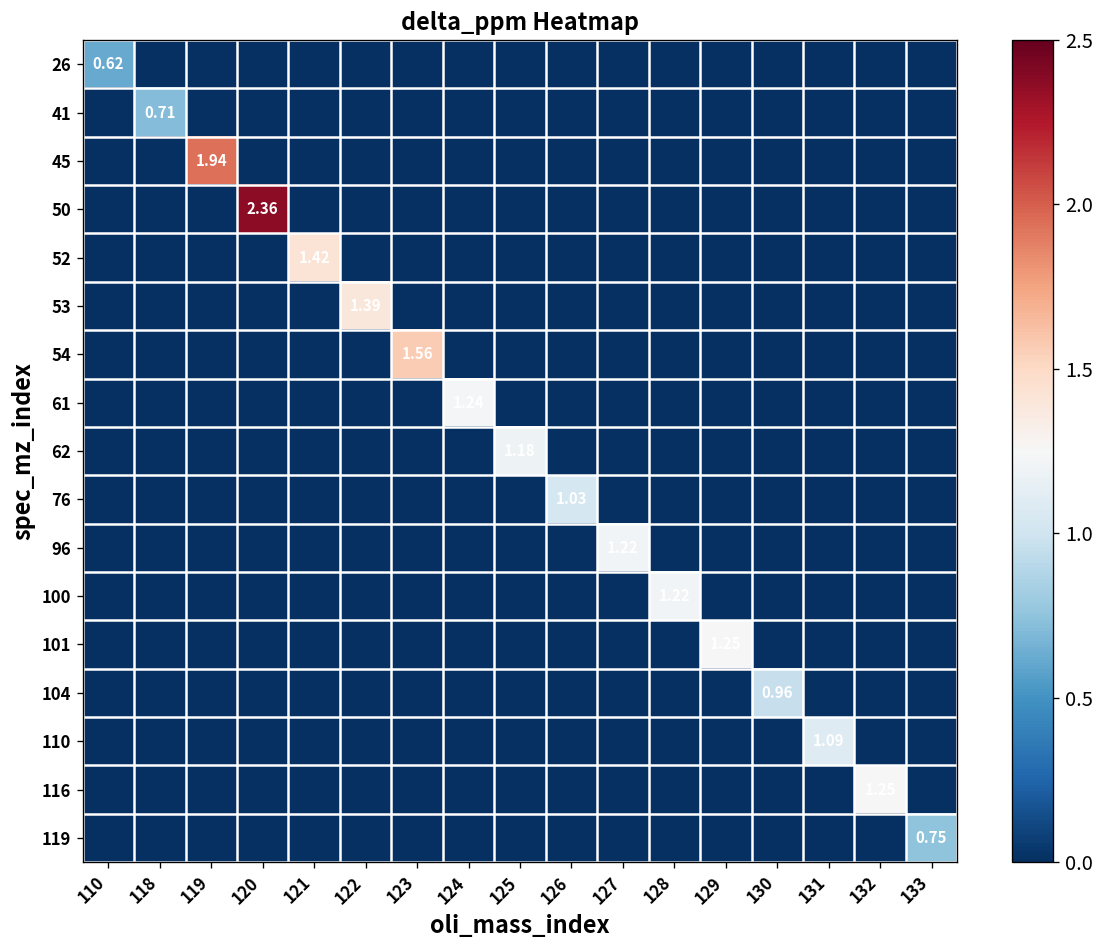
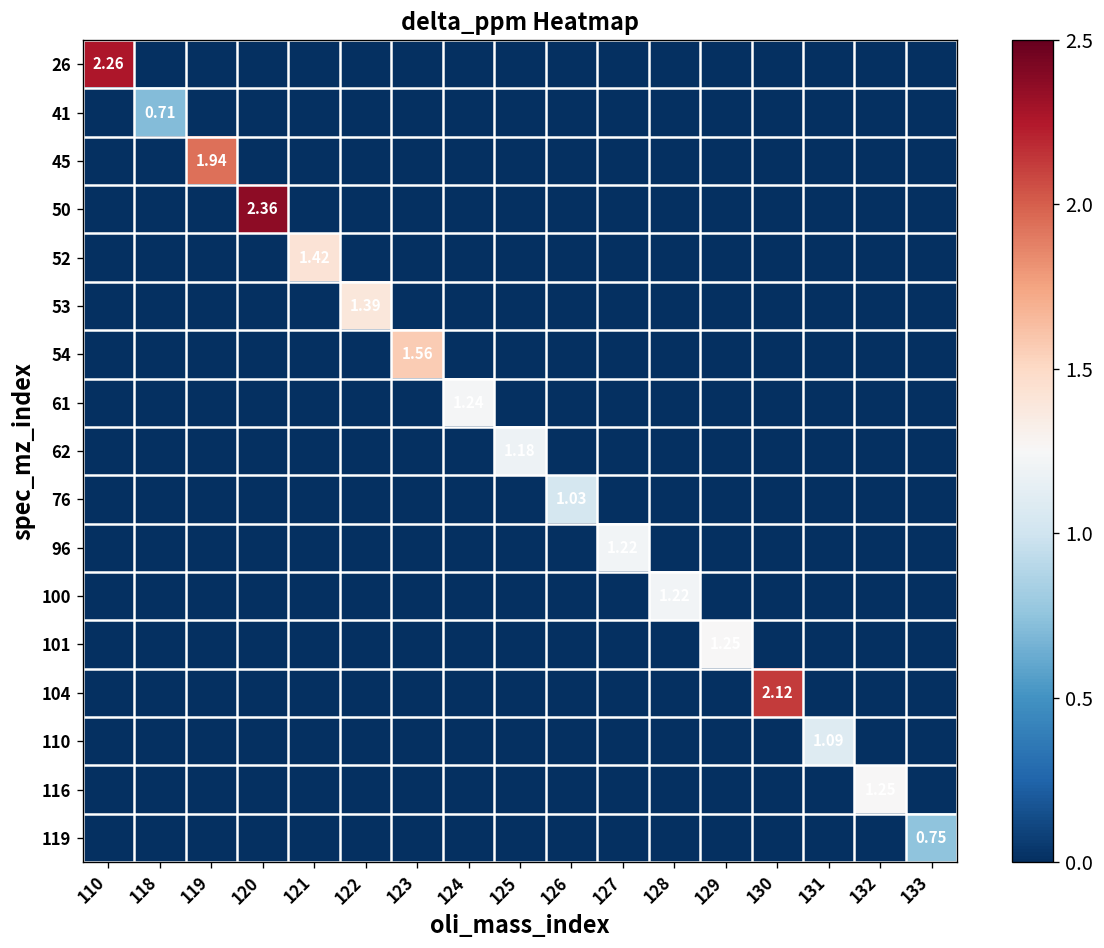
26, 110: 0.62 -> 2.26
104, 130: 0.96 -> 2.12
